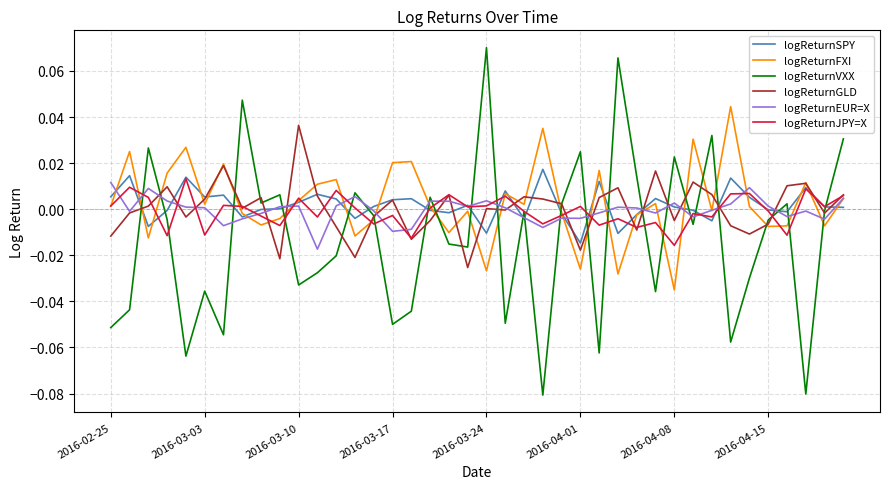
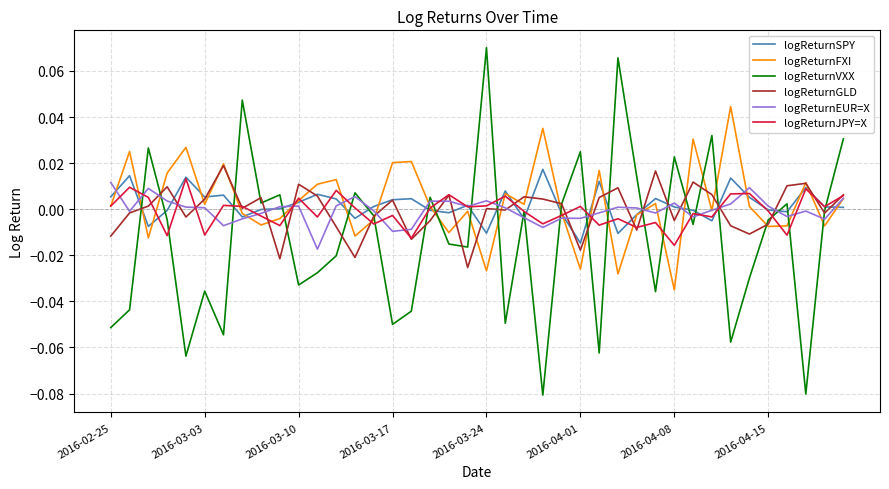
logReturnGLD, 2016-03-10: 0.036 -> 0.011
